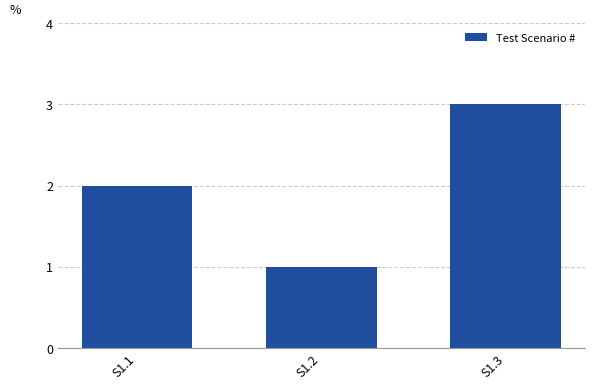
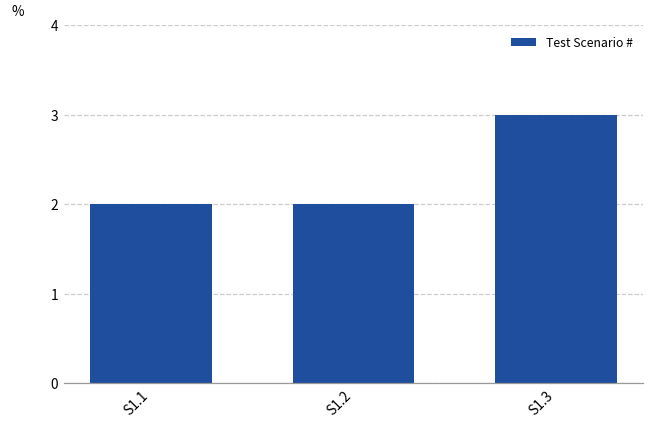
S1.2: 1 -> 2
